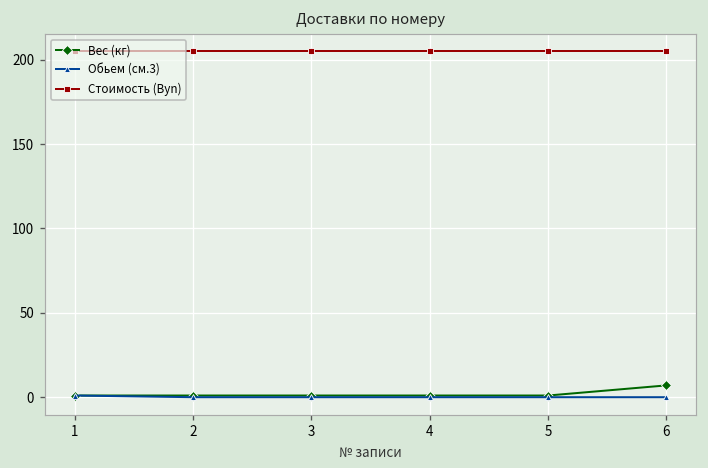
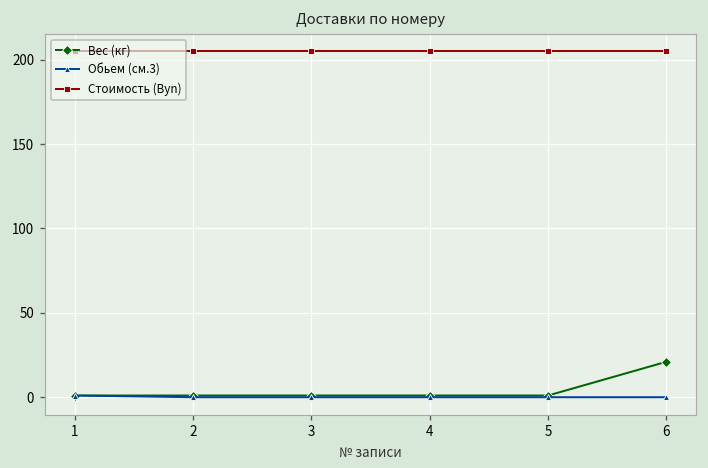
Вес (кг), 6: 7 -> 21
